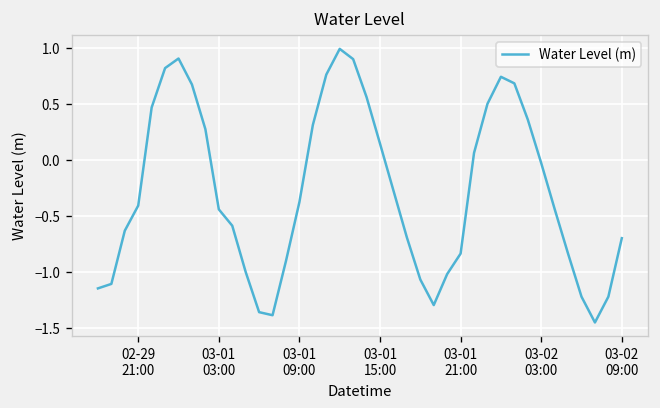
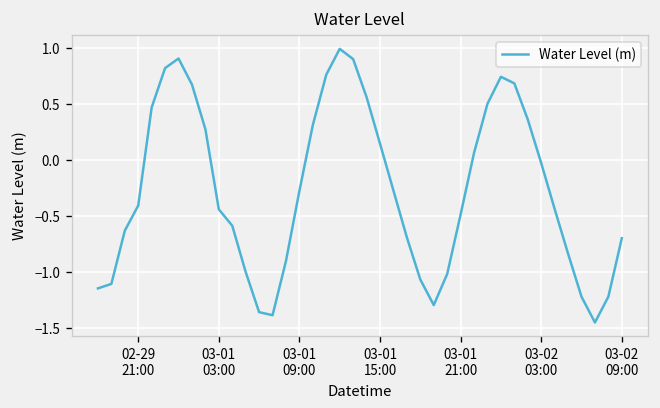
03-01 09:00: -0.4 -> -0.3
03-01 21:00: -0.8 -> -0.5
